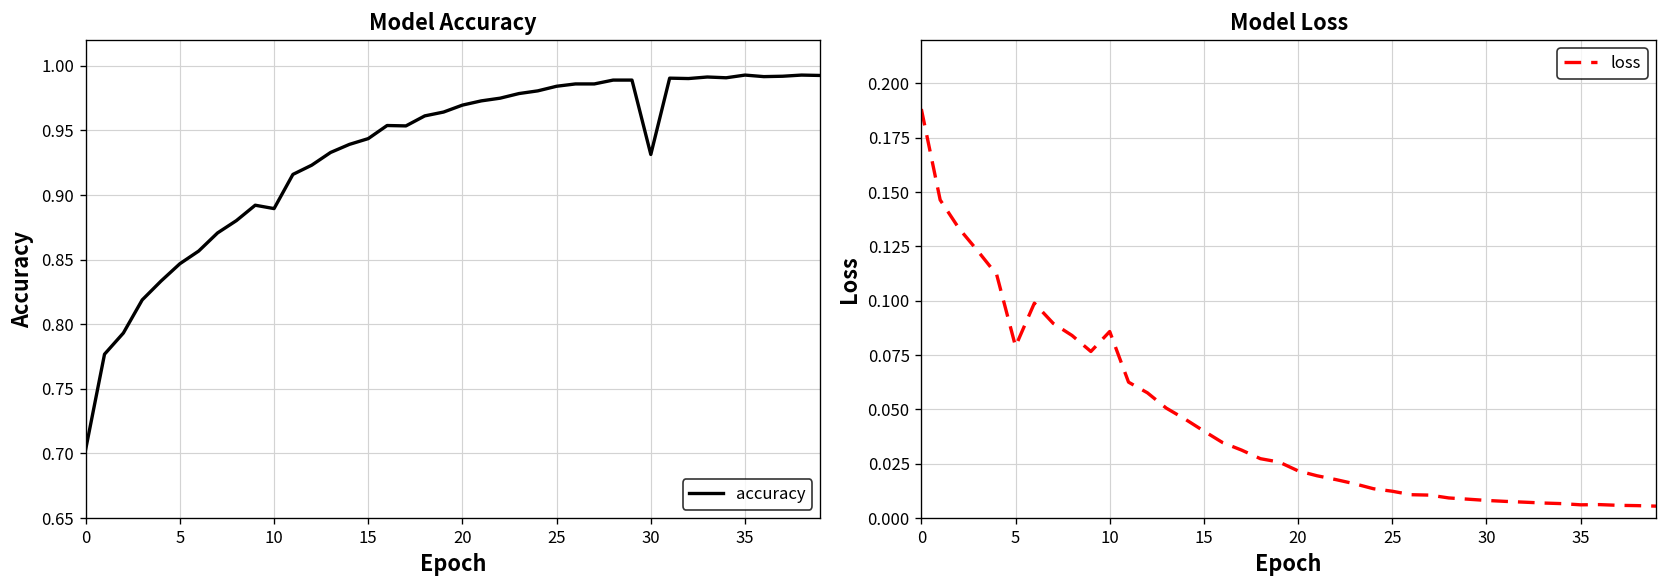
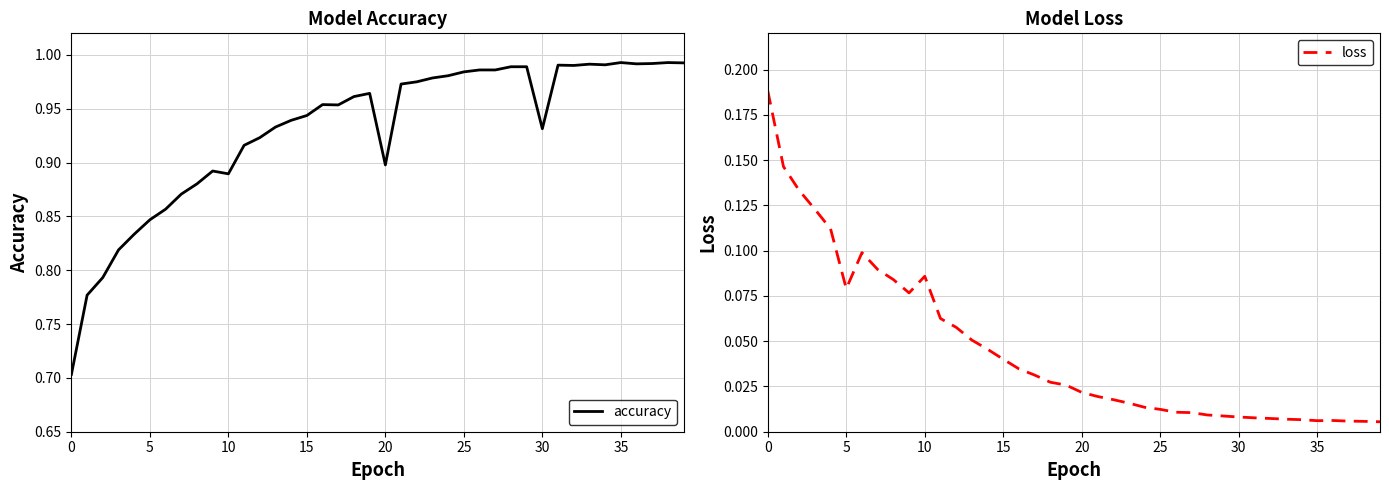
Model Accuracy, 20: 0.970 -> 0.898
